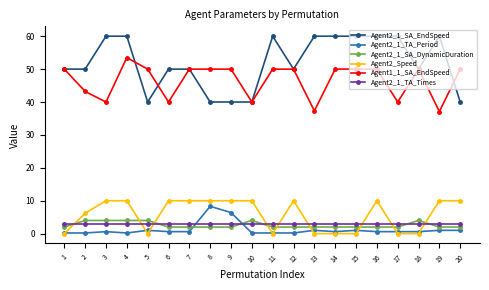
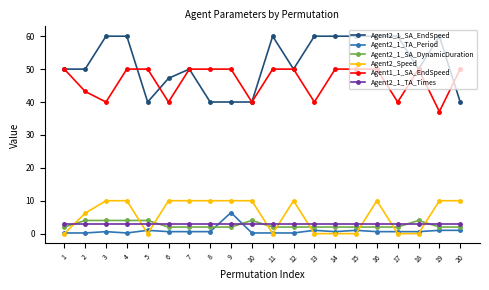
Agent1_1_SA_EndSpeed, 4: 54 -> 50
Agent2_1_SA_EndSpeed, 6: 50 -> 47
Agent2_1_TA_Period, 8: 8 -> 1
Agent1_1_SA_EndSpeed, 13: 37 -> 40
